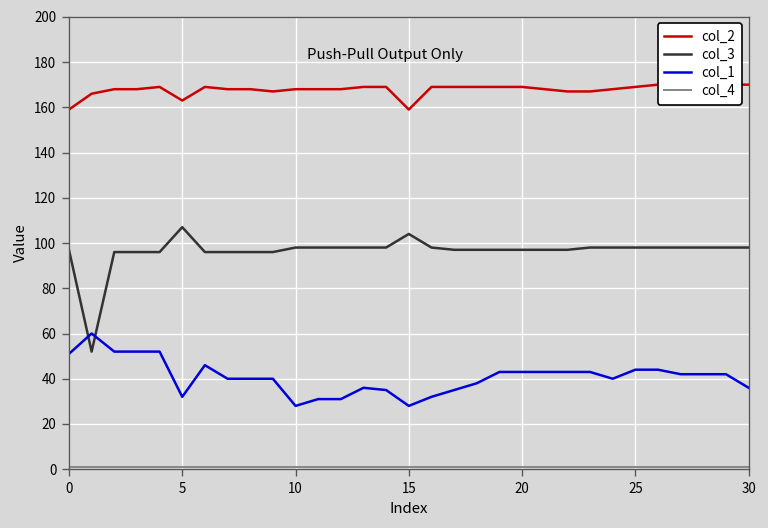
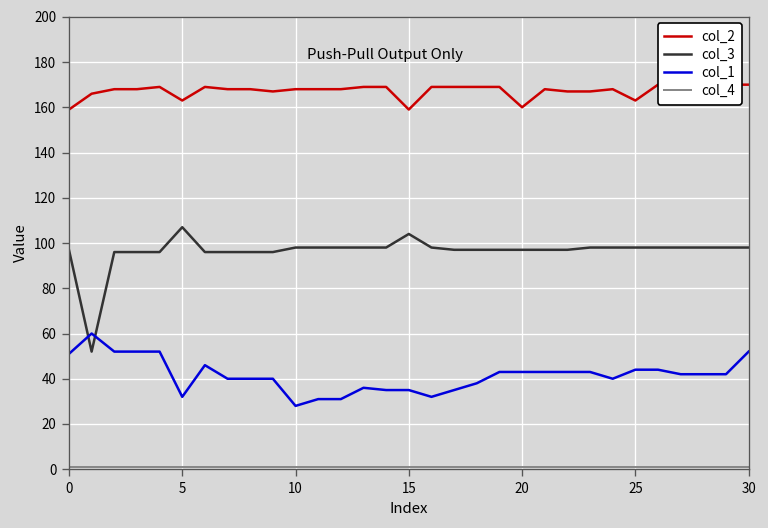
col_1, 15: 28 -> 35
col_2, 20: 169 -> 160
col_2, 25: 169 -> 163
col_1, 30: 36 -> 52
